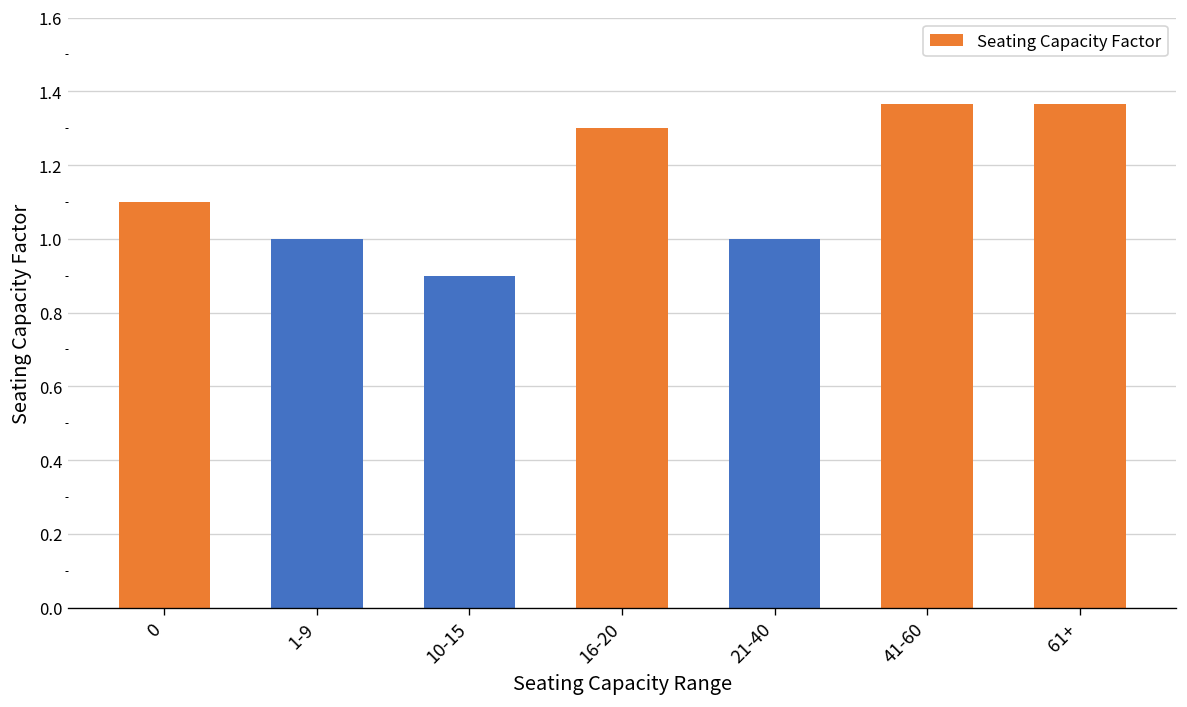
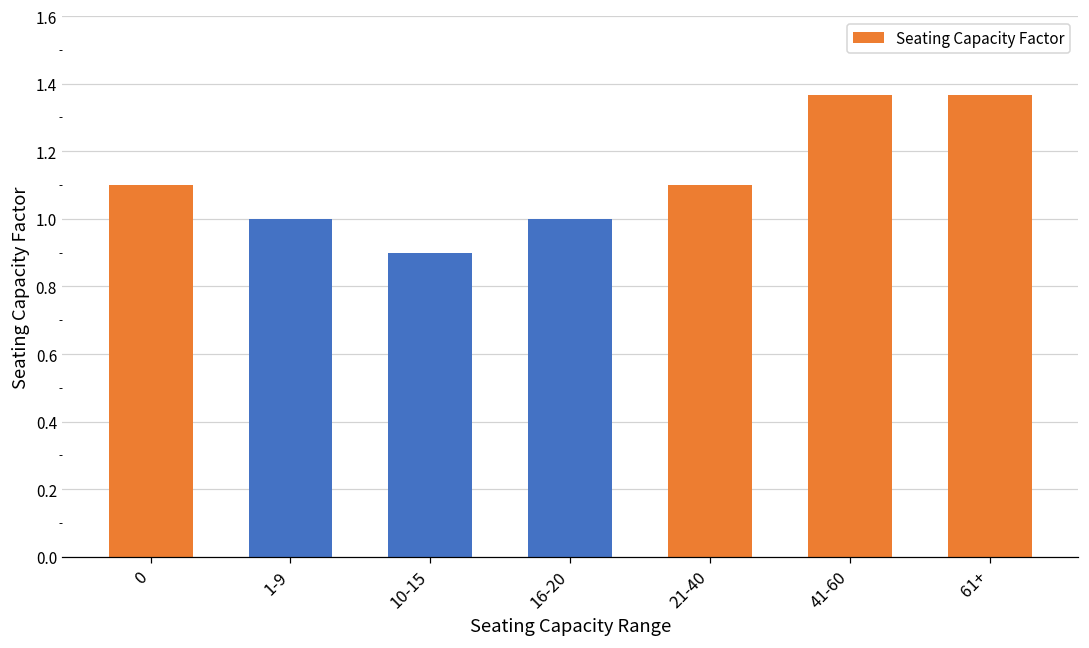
16-20: 1.3 -> 1.0
21-40: 1.0 -> 1.1
